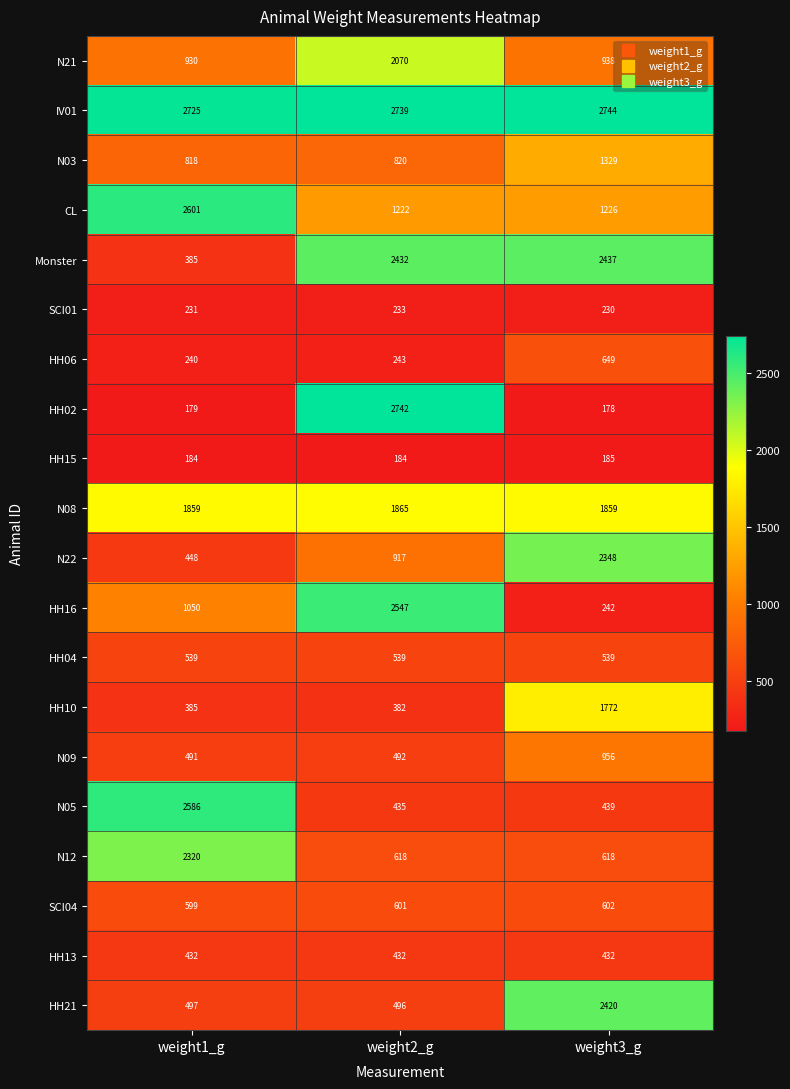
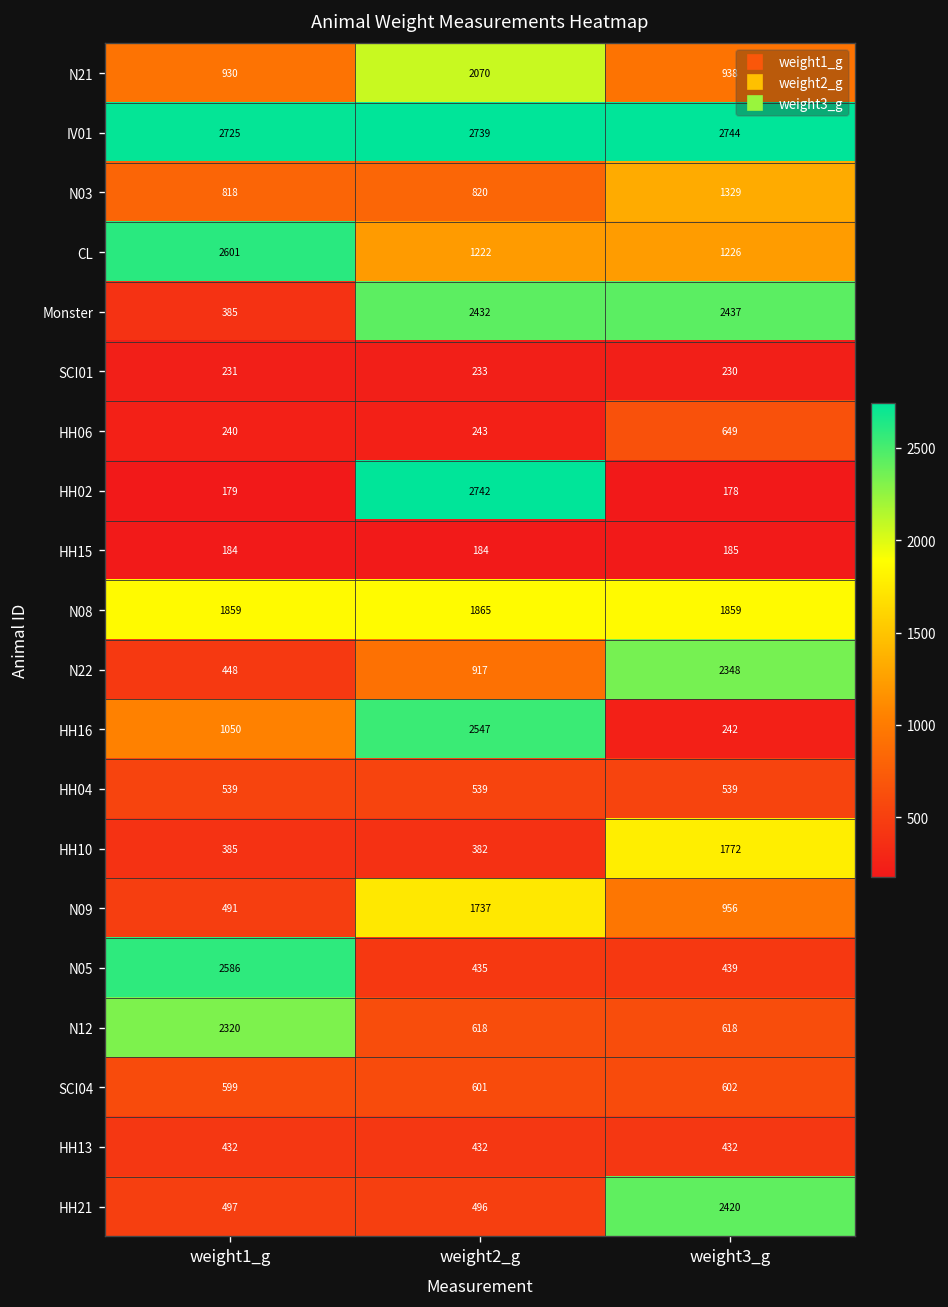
N09, weight2_g: 492 -> 1737
